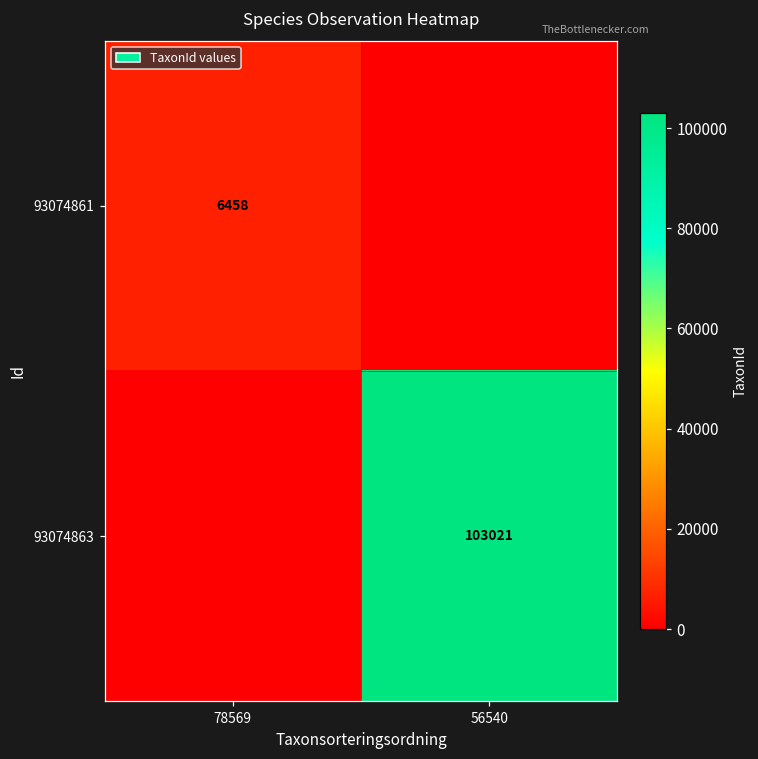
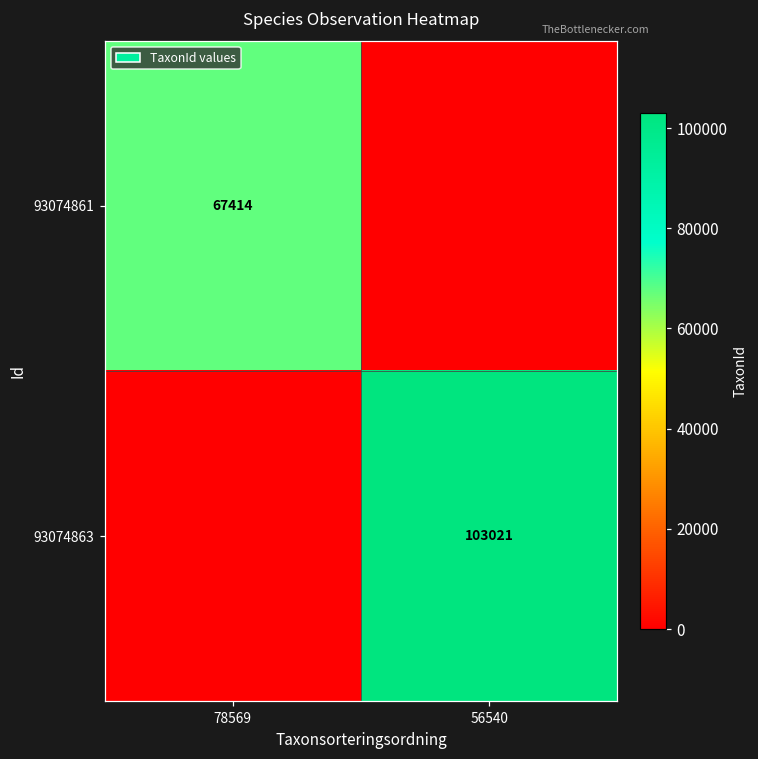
93074861, 78569: 6458 -> 67414
